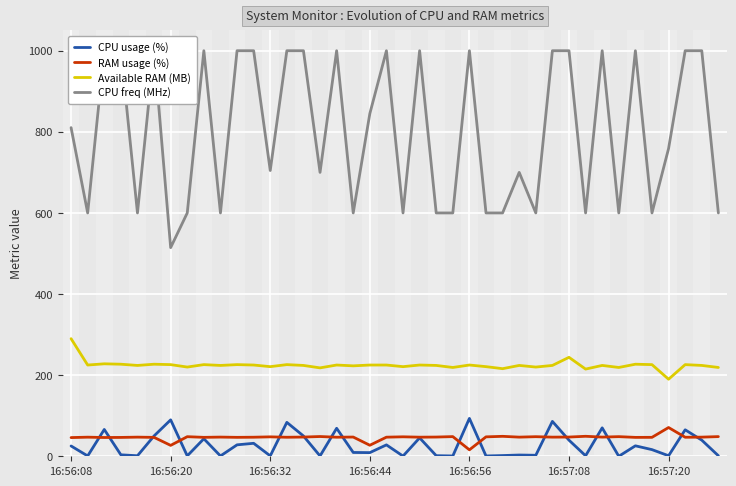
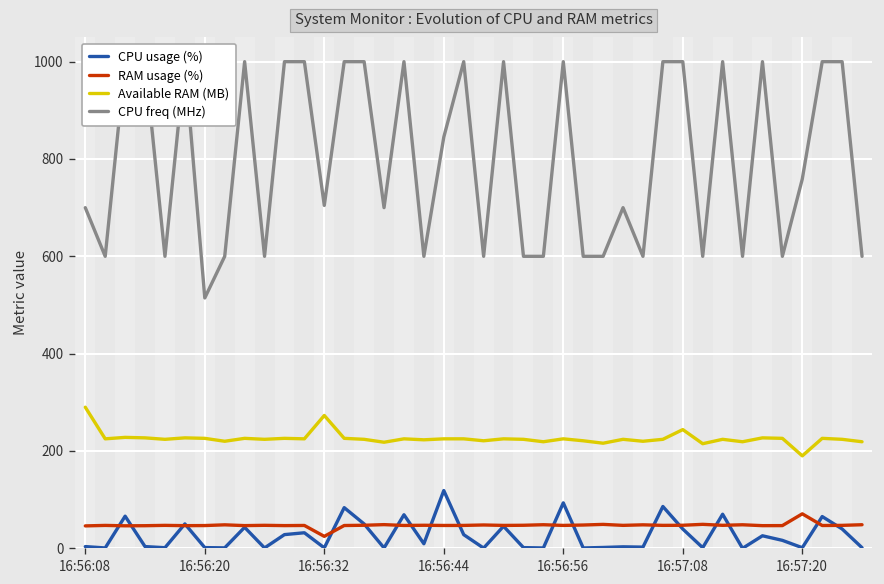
CPU usage (%), 16:56:08: 30 -> 0
CPU freq (MHz), 16:56:08: 810 -> 700
CPU usage (%), 16:56:20: 90 -> 0
RAM usage (%), 16:56:20: 30 -> 50
RAM usage (%), 16:56:32: 50 -> 20
Available RAM (MB), 16:56:32: 220 -> 270
CPU usage (%), 16:56:44: 10 -> 120
RAM usage (%), 16:56:44: 30 -> 50
RAM usage (%), 16:56:56: 20 -> 50
